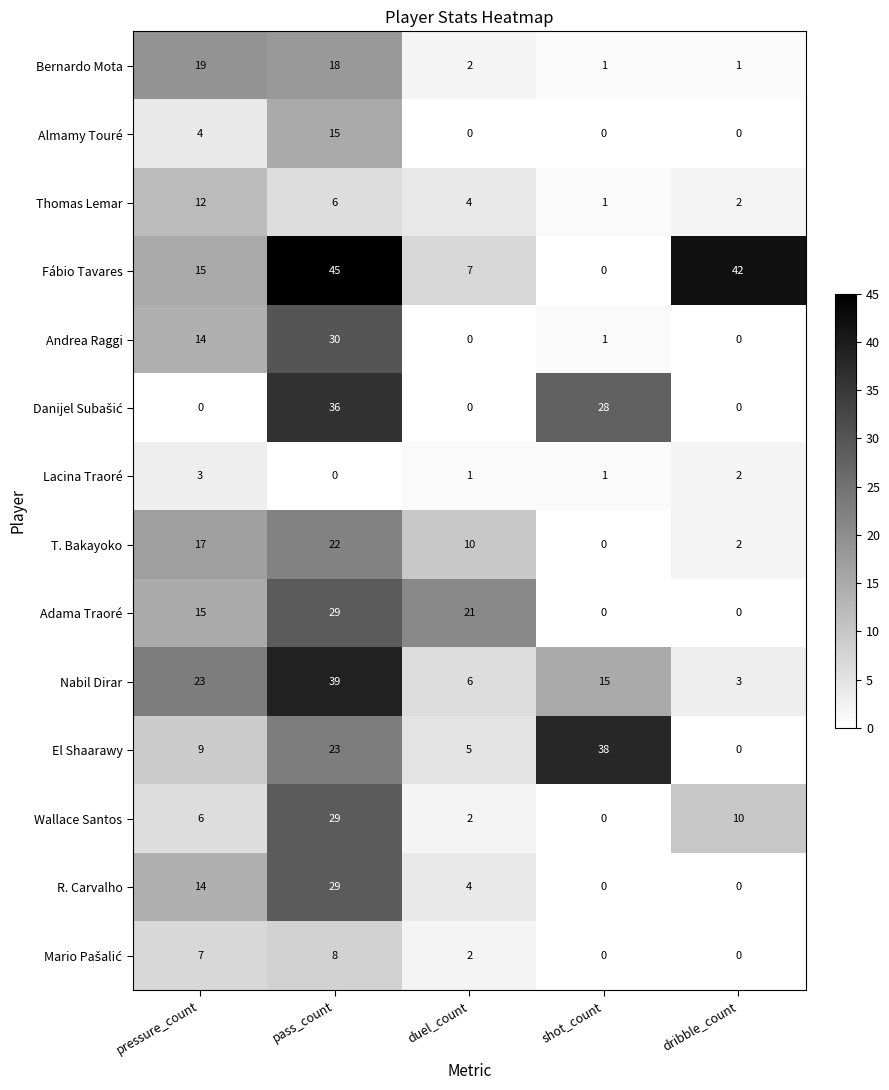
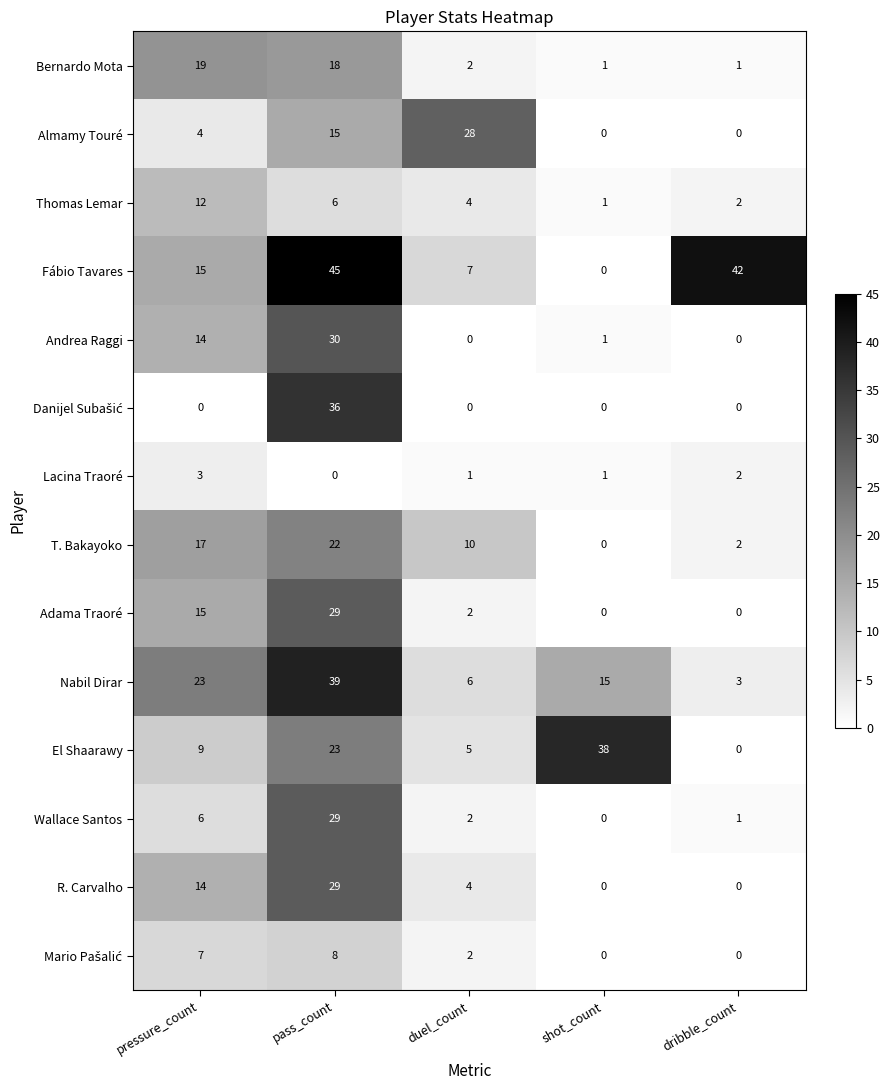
Almamy Touré, duel_count: 0 -> 28
Danijel Subašić, shot_count: 28 -> 0
Adama Traoré, duel_count: 21 -> 2
Wallace Santos, dribble_count: 10 -> 1
